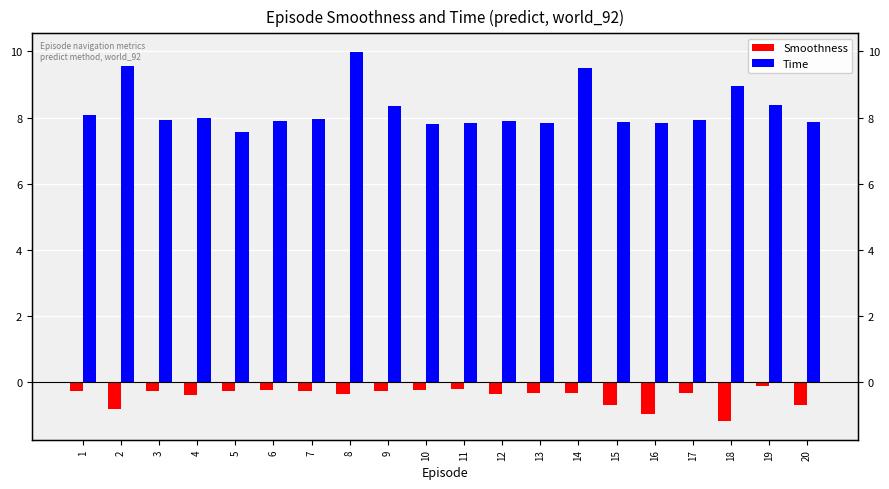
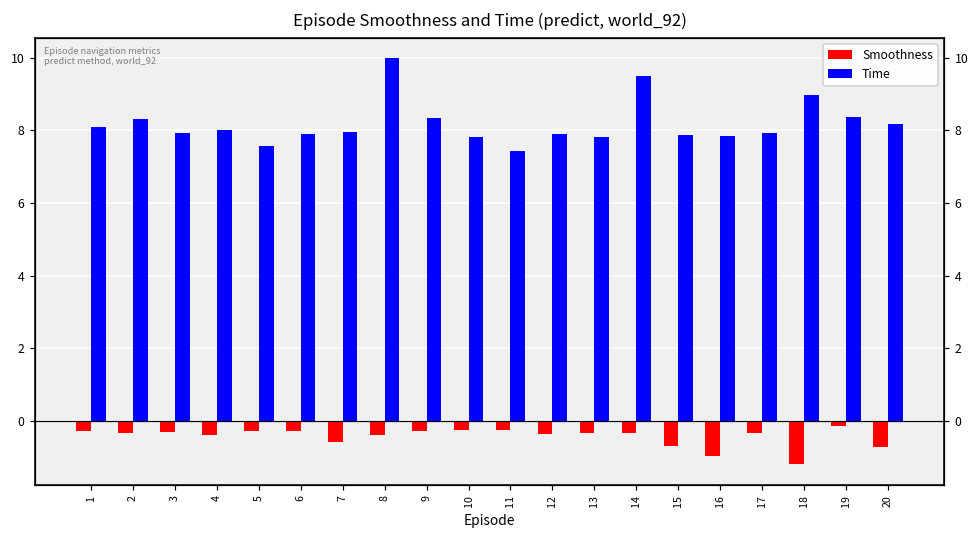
Smoothness, 2: -0.8 -> -0.3
Time, 2: 9.6 -> 8.3
Smoothness, 7: -0.3 -> -0.6
Time, 11: 7.8 -> 7.4
Time, 20: 7.9 -> 8.2
